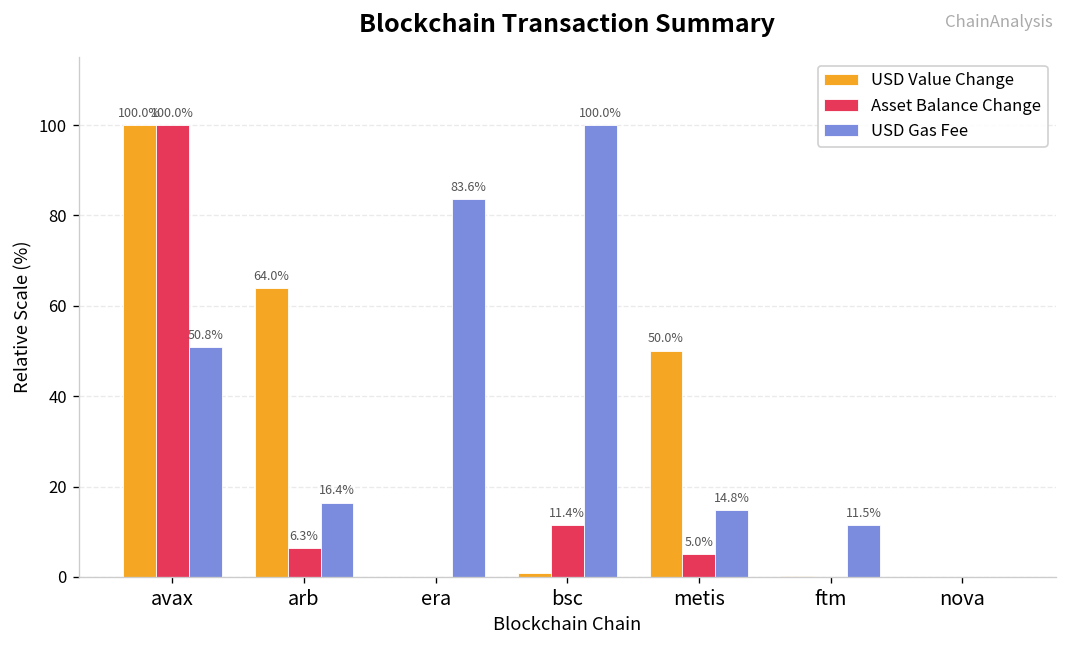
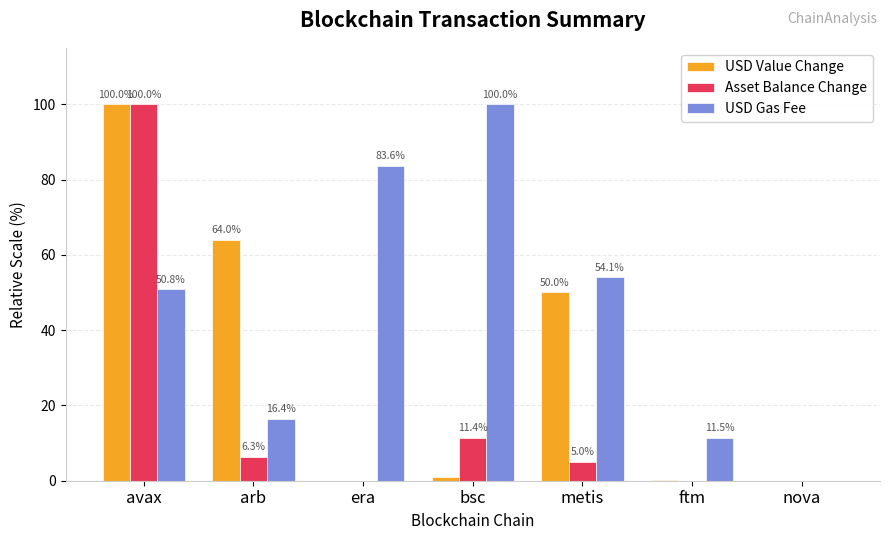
USD Gas Fee, metis: 14.8% -> 54.1%
